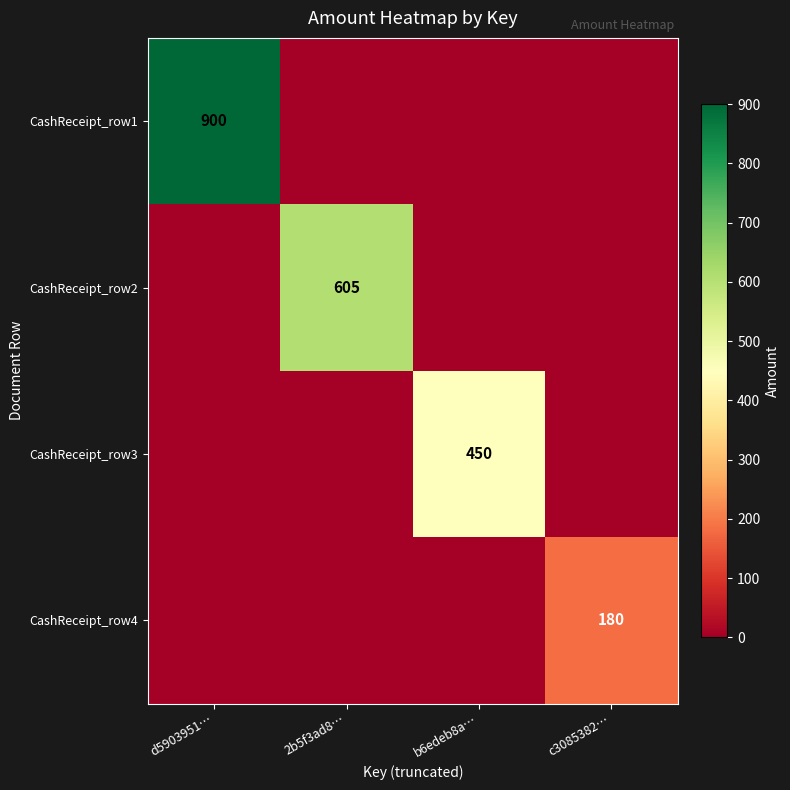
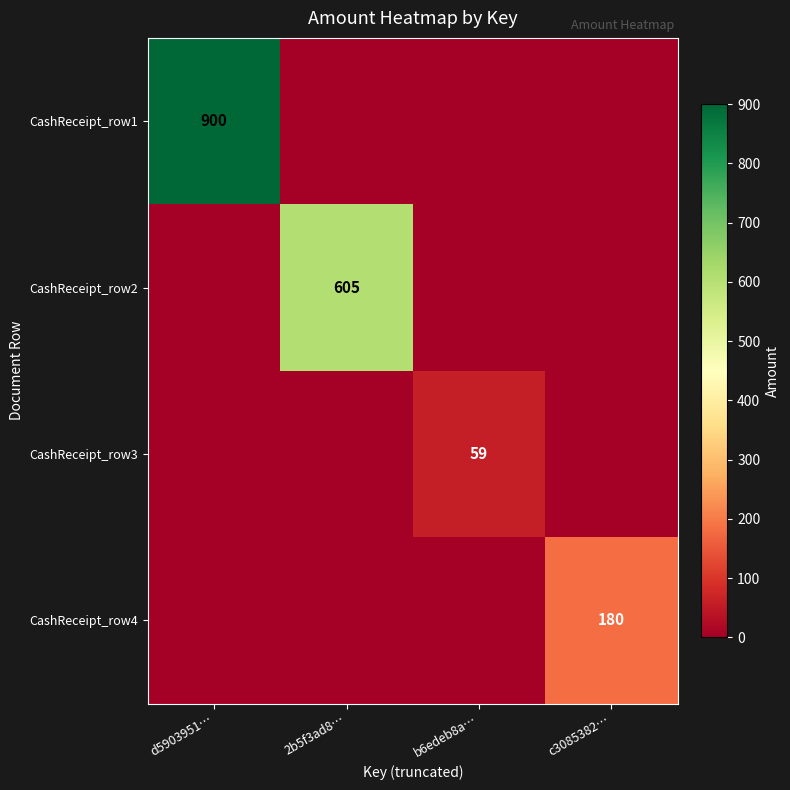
CashReceipt_row3, b6edeb8a…: 450 -> 59
